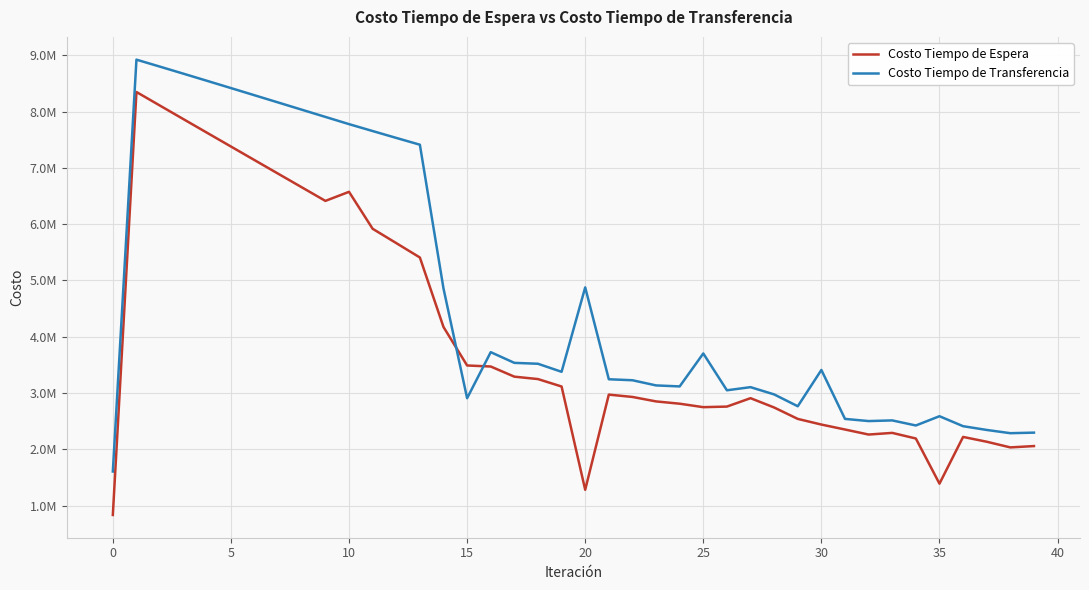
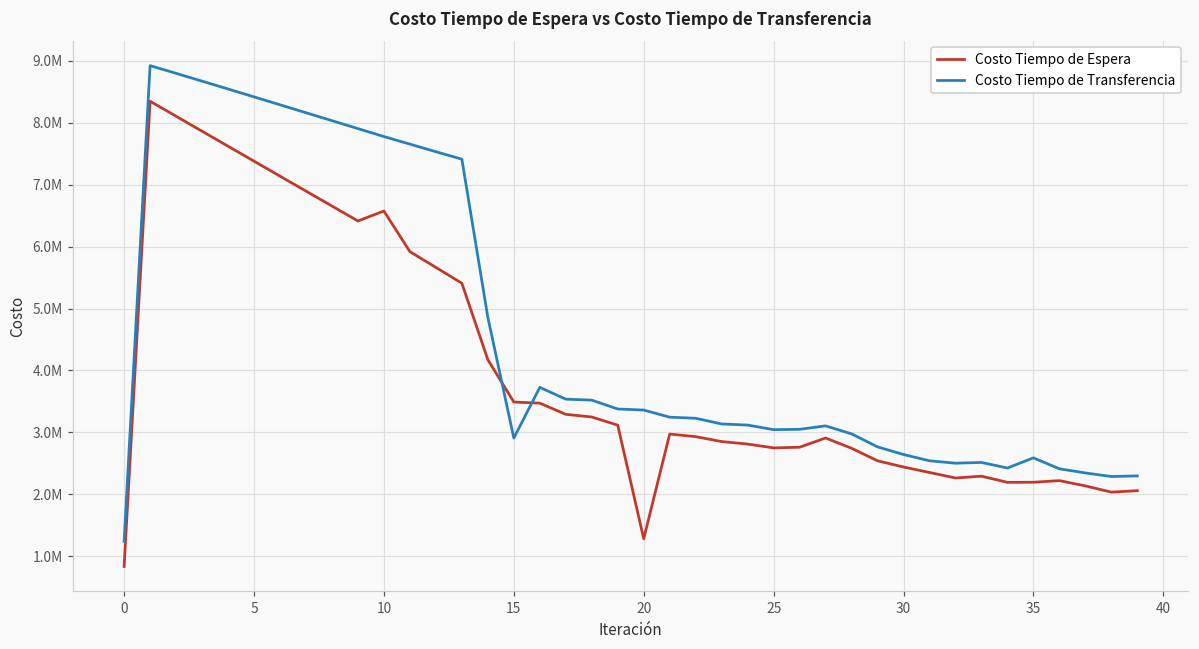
Costo Tiempo de Transferencia, 0: 1600000 -> 1200000
Costo Tiempo de Transferencia, 20: 4900000 -> 3400000
Costo Tiempo de Transferencia, 25: 3700000 -> 3000000
Costo Tiempo de Transferencia, 30: 3400000 -> 2600000
Costo Tiempo de Espera, 35: 1400000 -> 2200000
